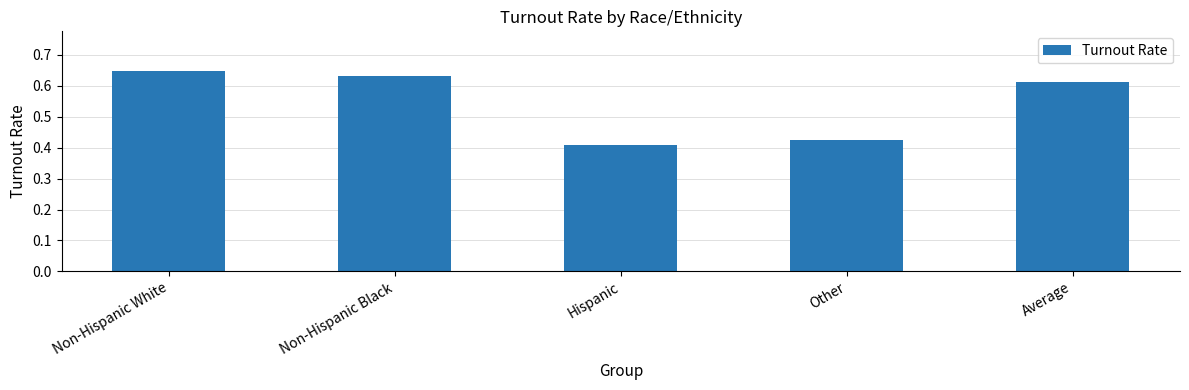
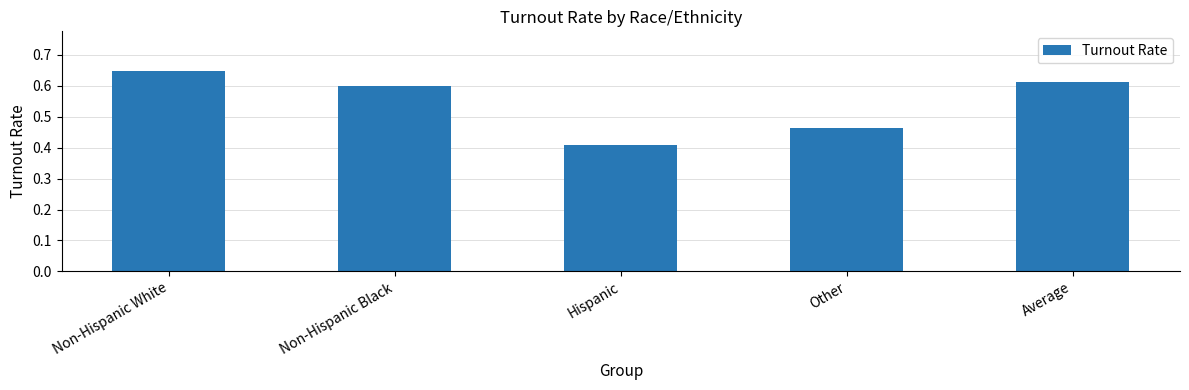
Non-Hispanic Black: 0.63 -> 0.60
Other: 0.42 -> 0.46
